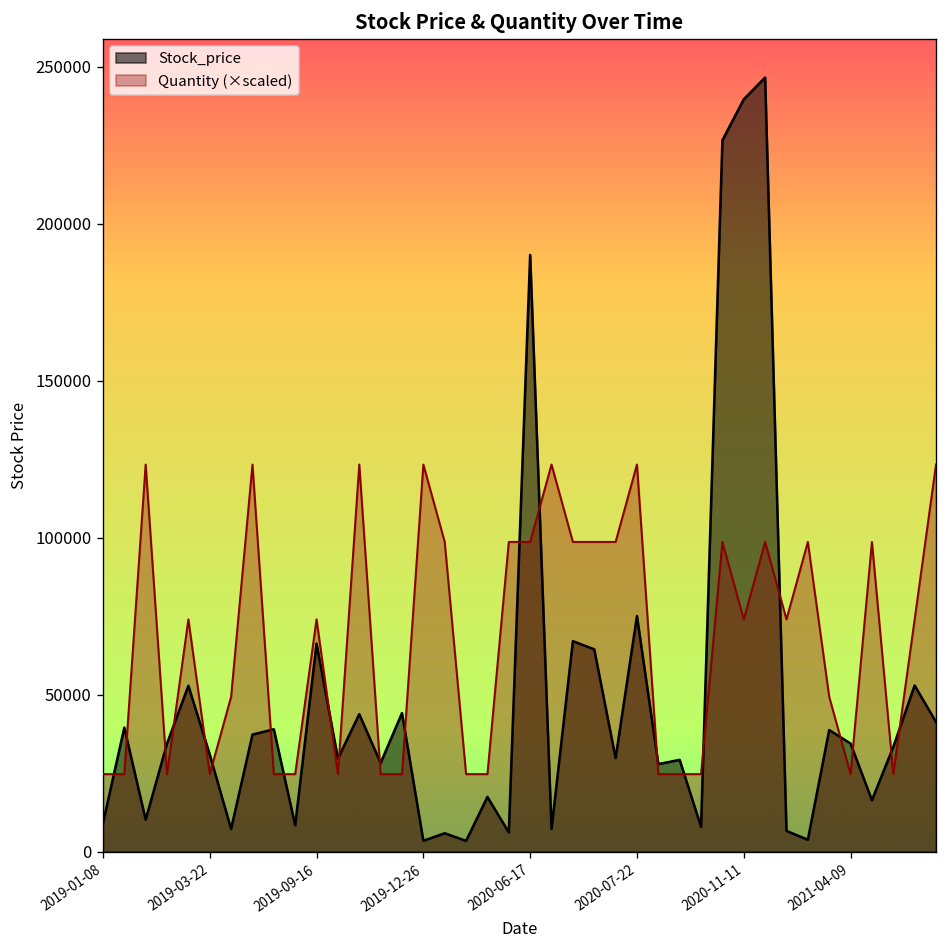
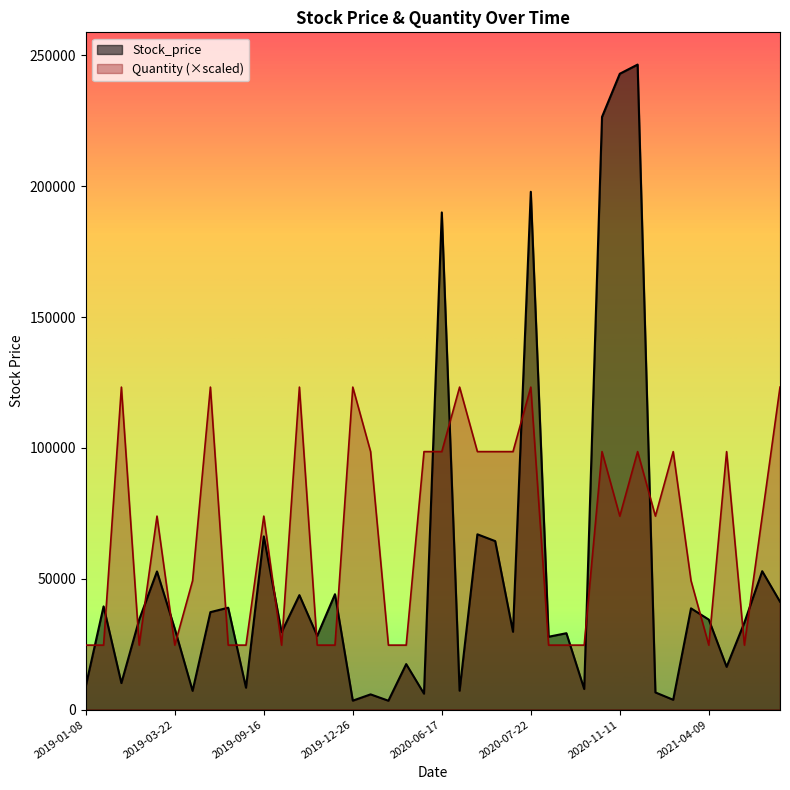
Stock_price, 2020-07-22: 75000 -> 198000
Stock_price, 2020-11-11: 240000 -> 243000
